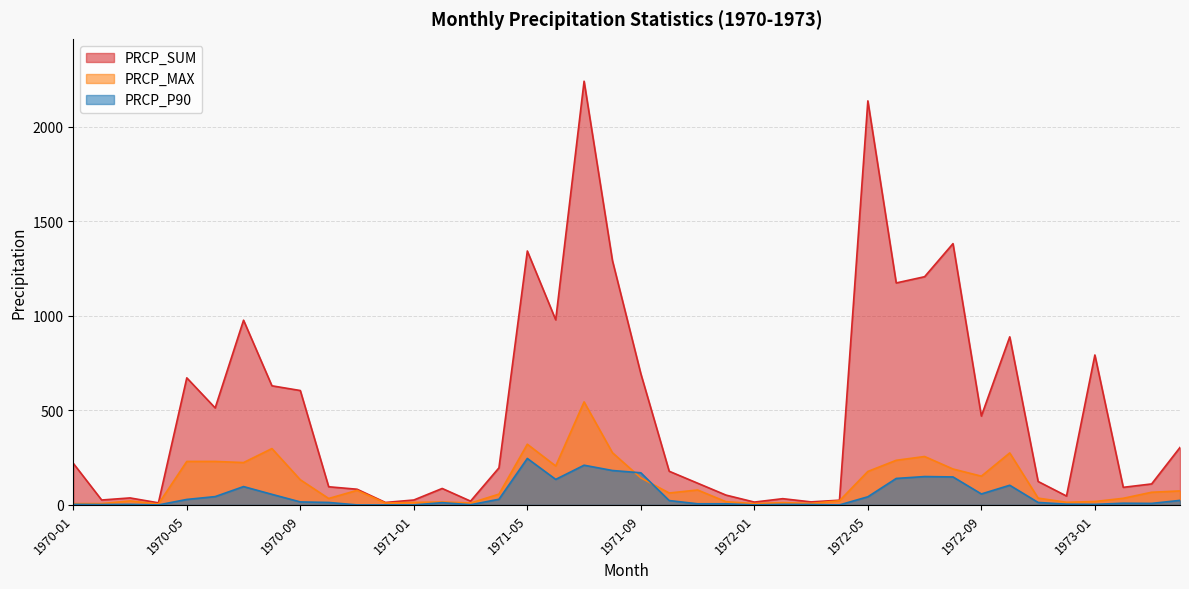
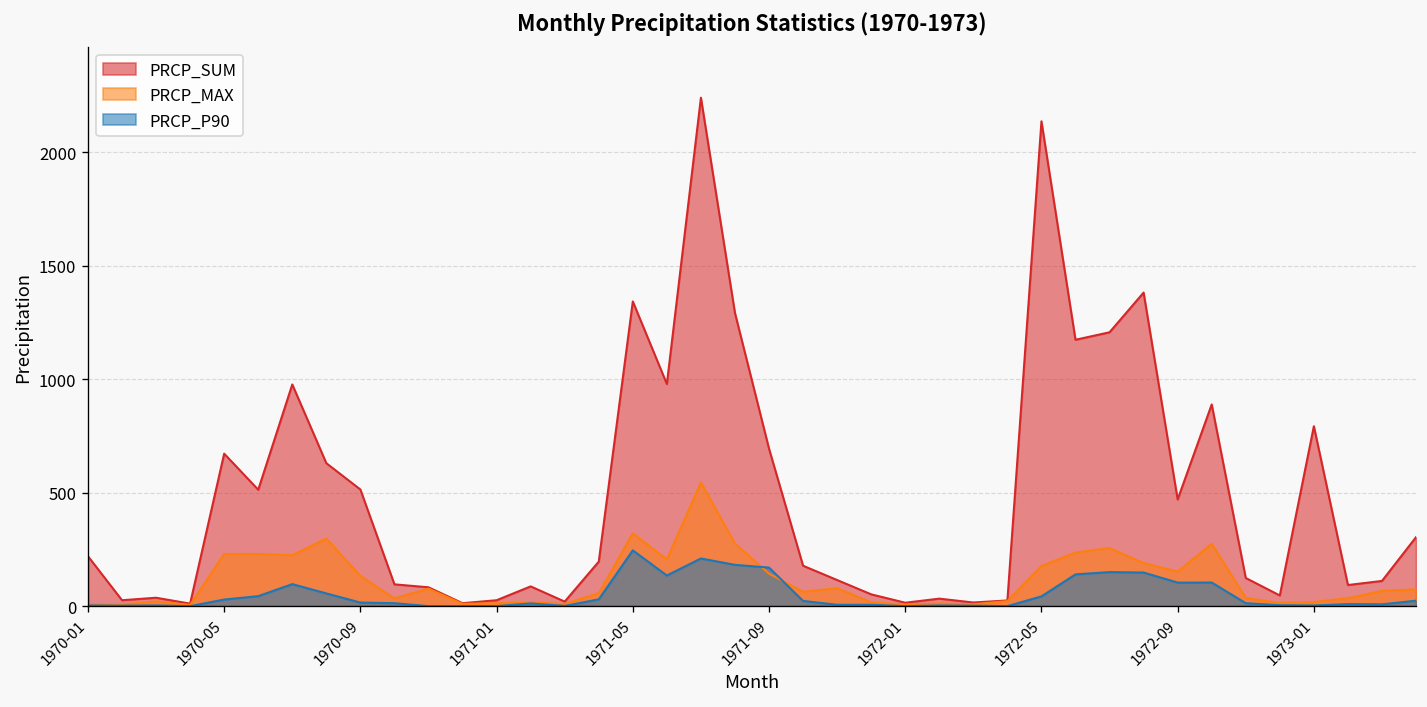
PRCP_SUM, 1970-09: 610 -> 510
PRCP_P90, 1972-09: 60 -> 100
